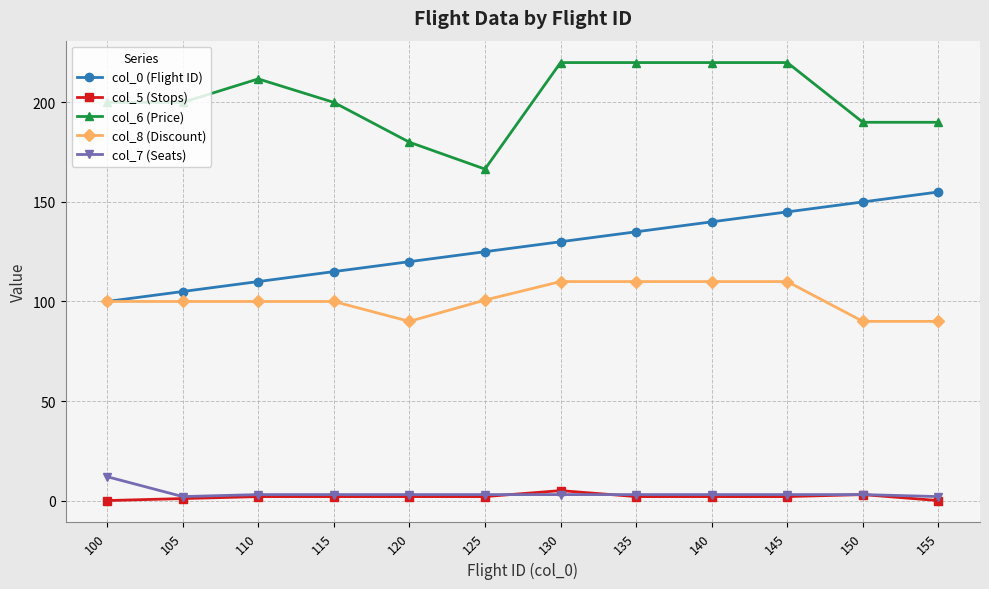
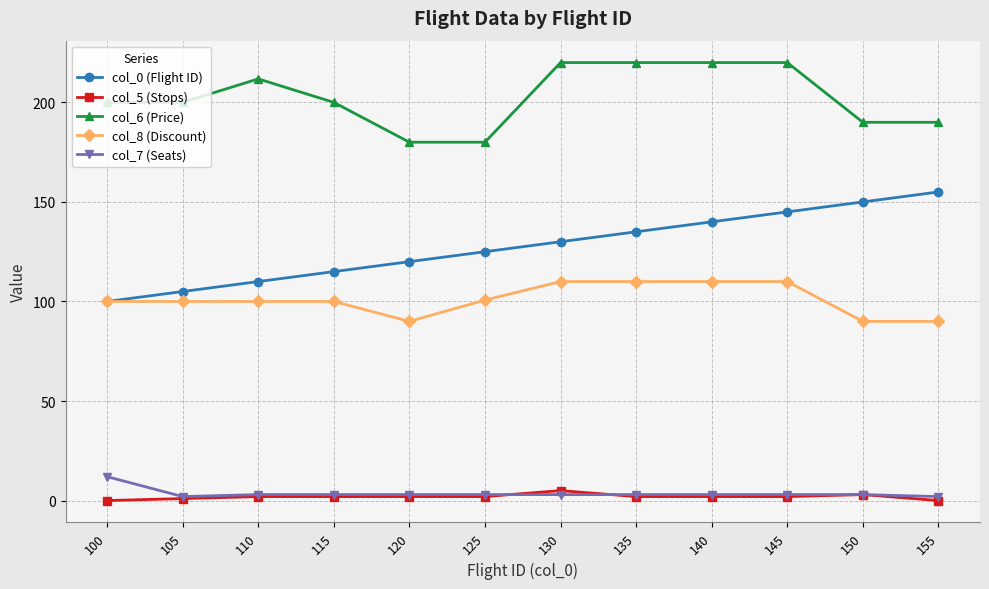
col_6 (Price), 125: 167 -> 180
